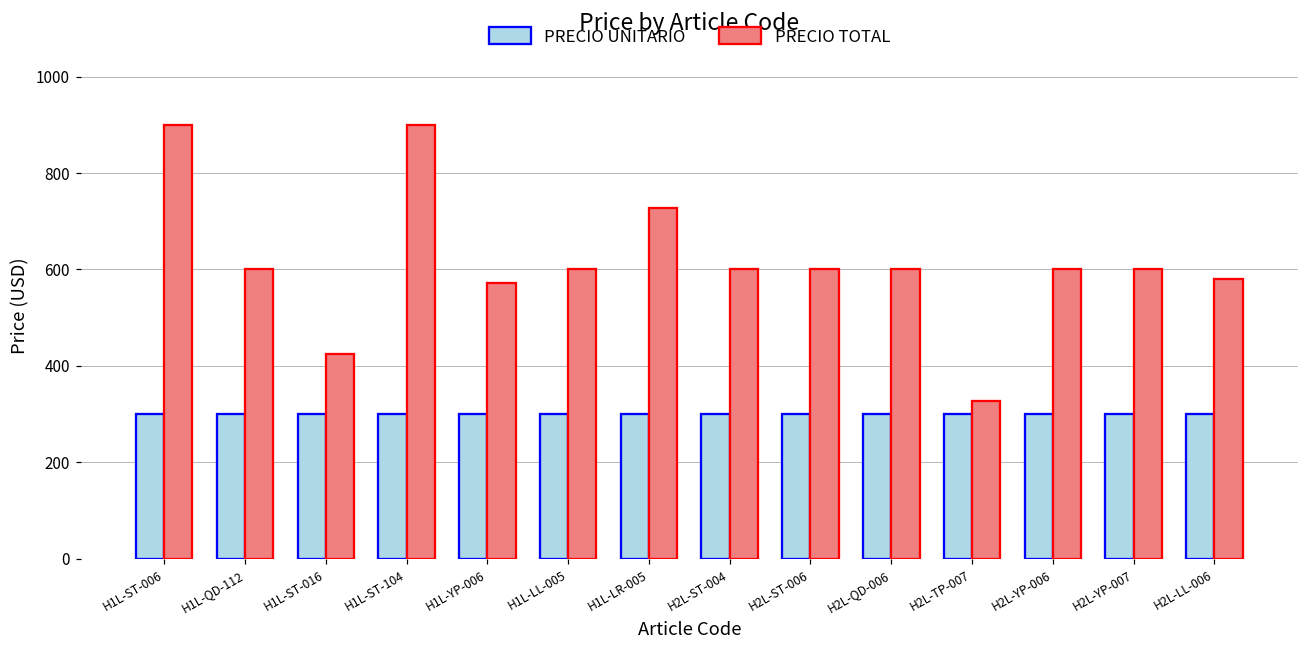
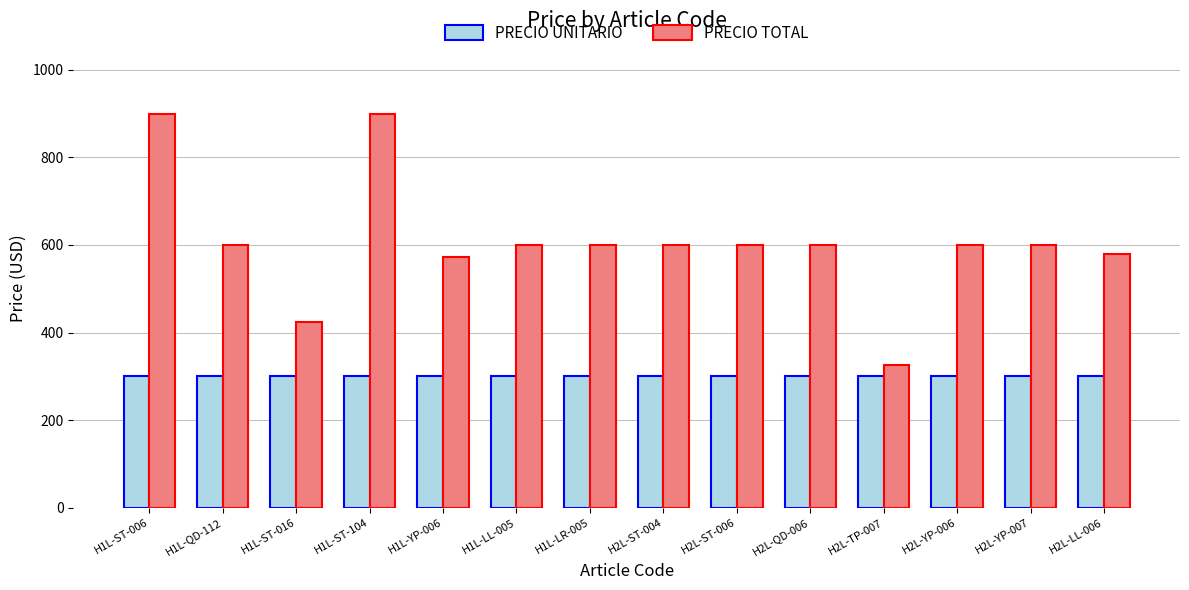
PRECIO TOTAL, H1L-LR-005: 730 -> 600
